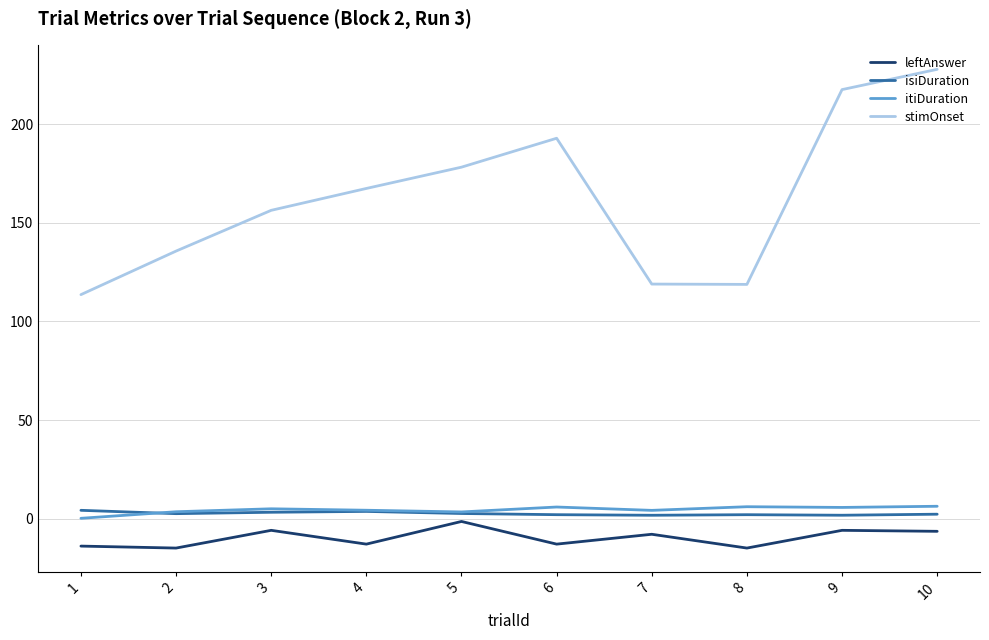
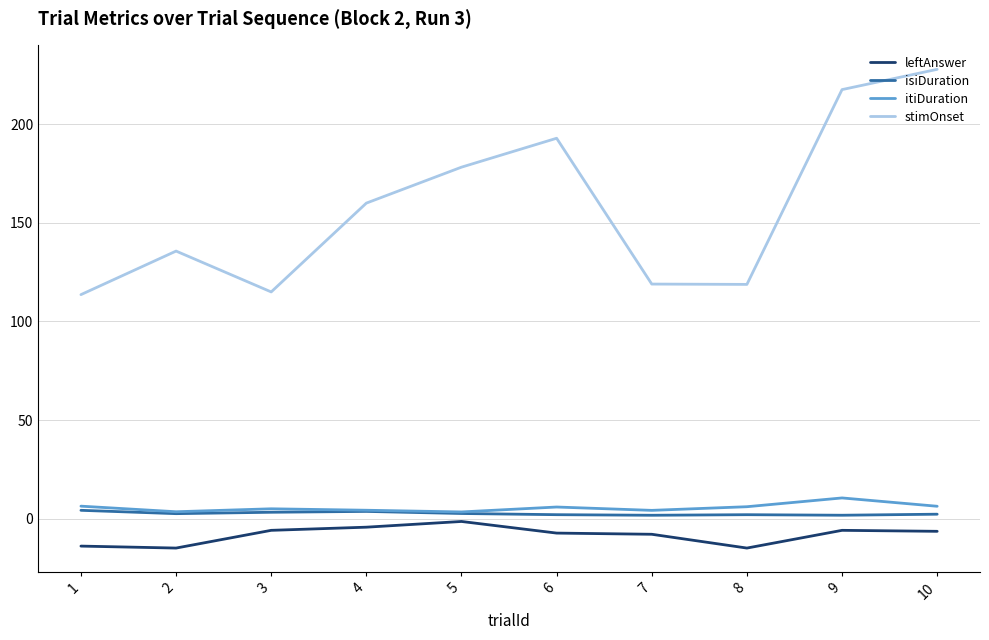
itiDuration, 1: 0 -> 6
stimOnset, 3: 156 -> 115
leftAnswer, 4: -13 -> -4
stimOnset, 4: 168 -> 160
leftAnswer, 6: -13 -> -7
itiDuration, 9: 6 -> 10
